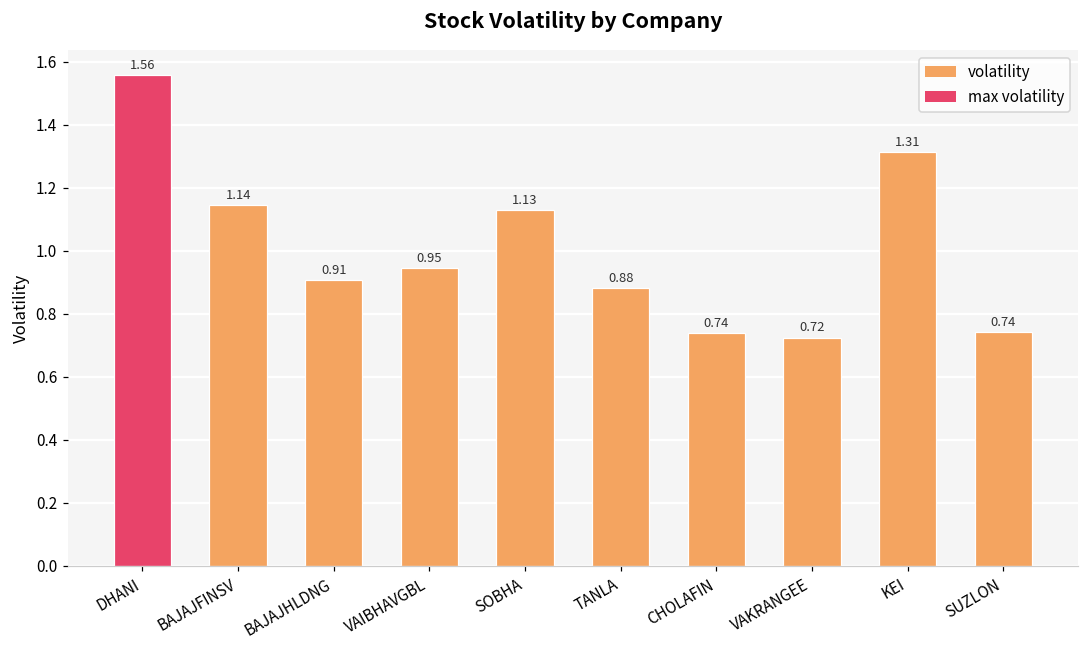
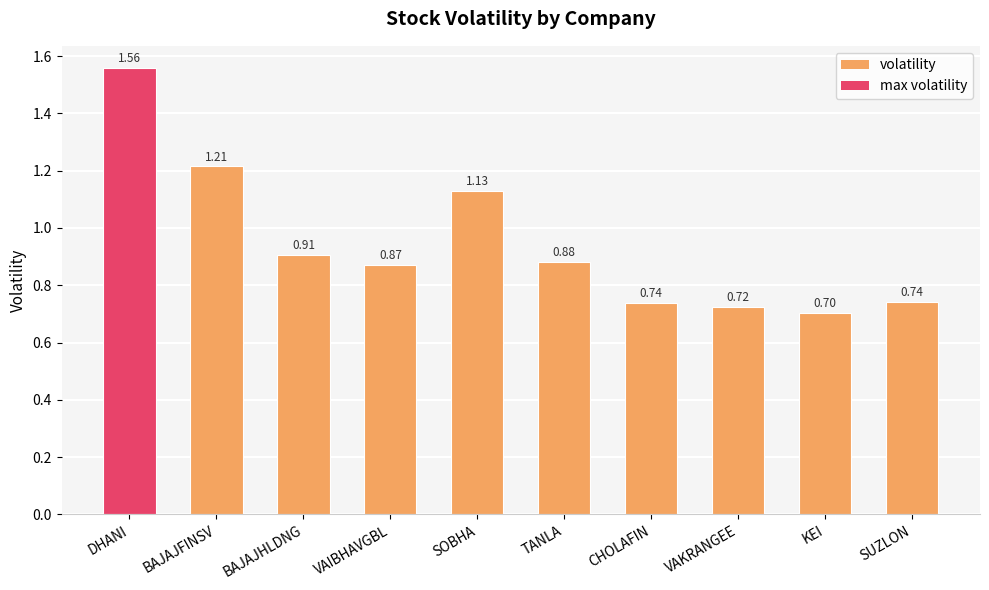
BAJAJFINSV: 1.14 -> 1.21
VAIBHAVGBL: 0.95 -> 0.87
KEI: 1.31 -> 0.70
